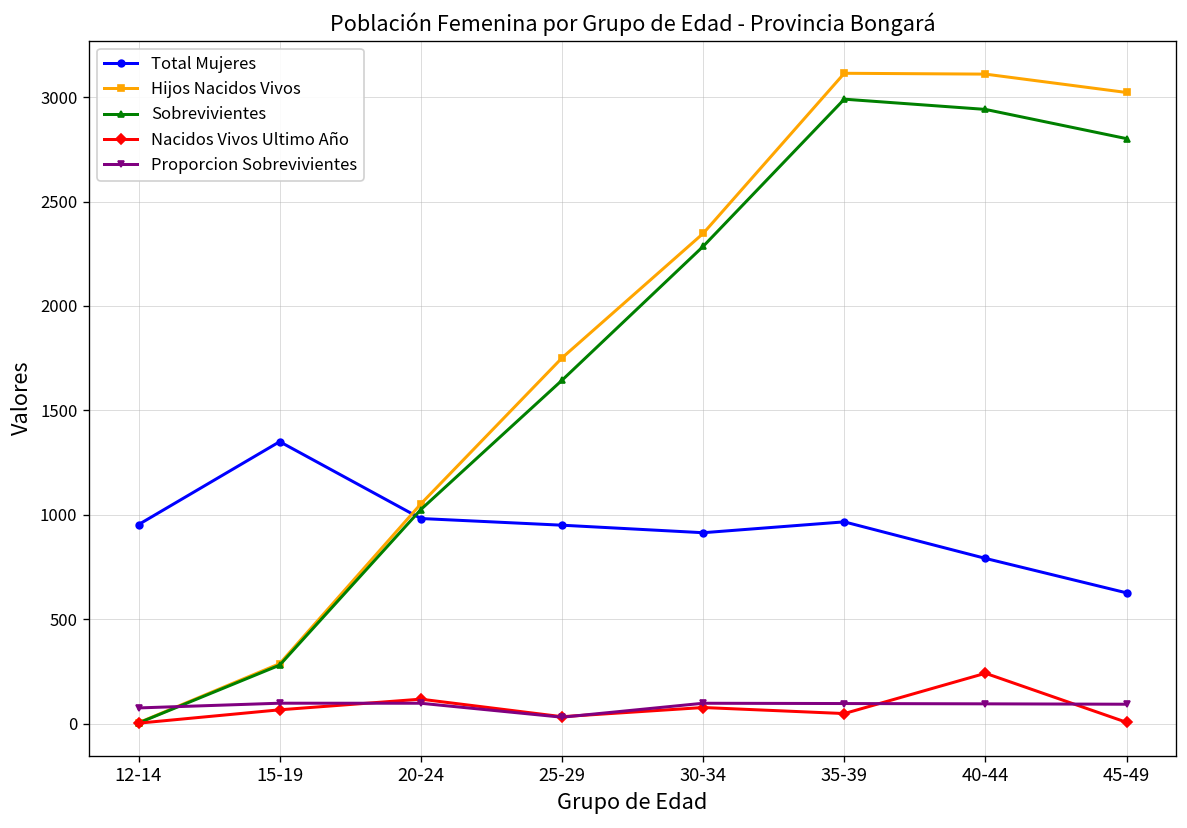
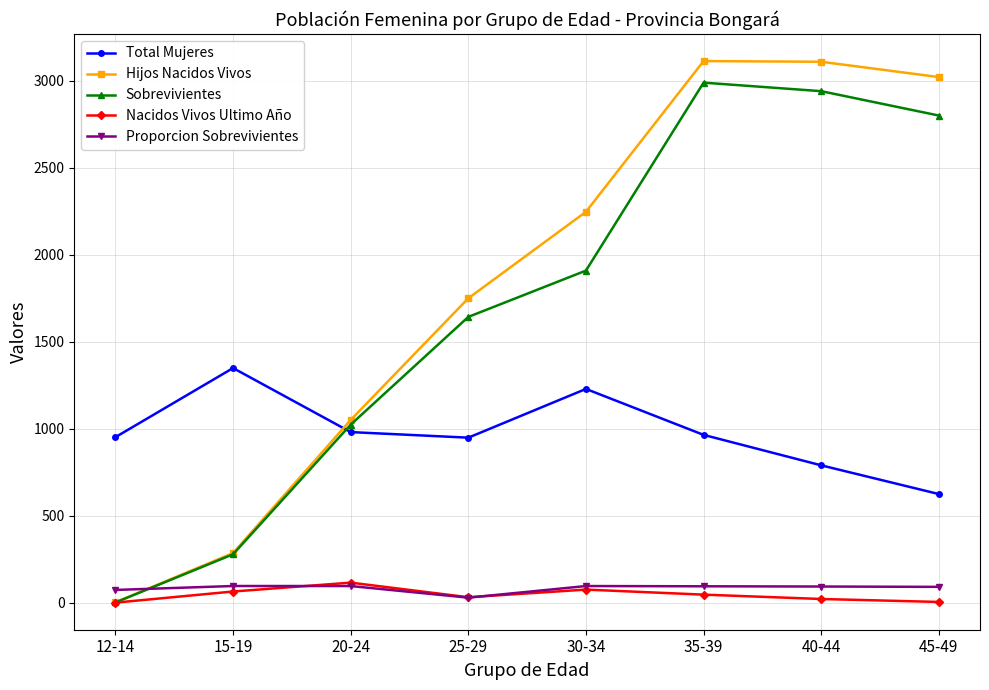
Total Mujeres, 30-34: 910 -> 1230
Hijos Nacidos Vivos, 30-34: 2350 -> 2250
Sobrevivientes, 30-34: 2290 -> 1910
Nacidos Vivos Ultimo Año, 40-44: 240 -> 20
